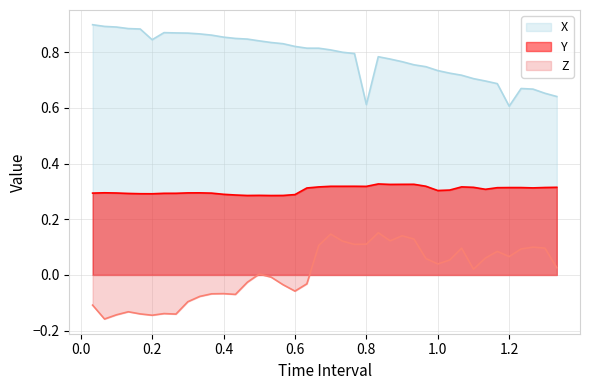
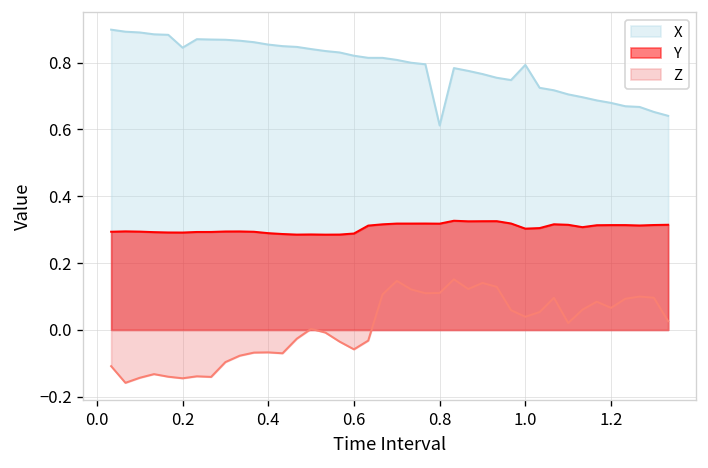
X, 1.0: 0.73 -> 0.79
X, 1.2: 0.61 -> 0.68
